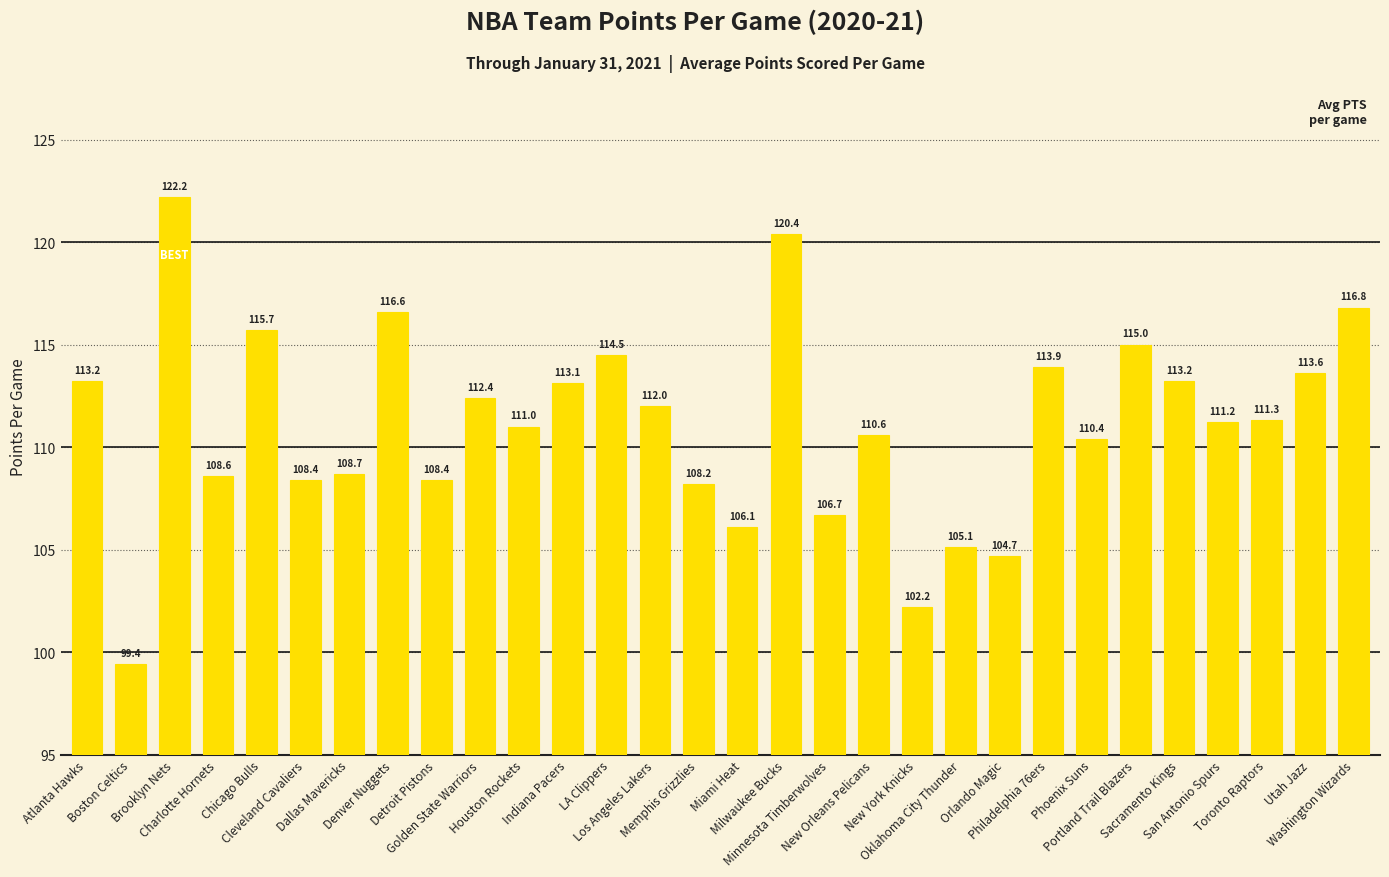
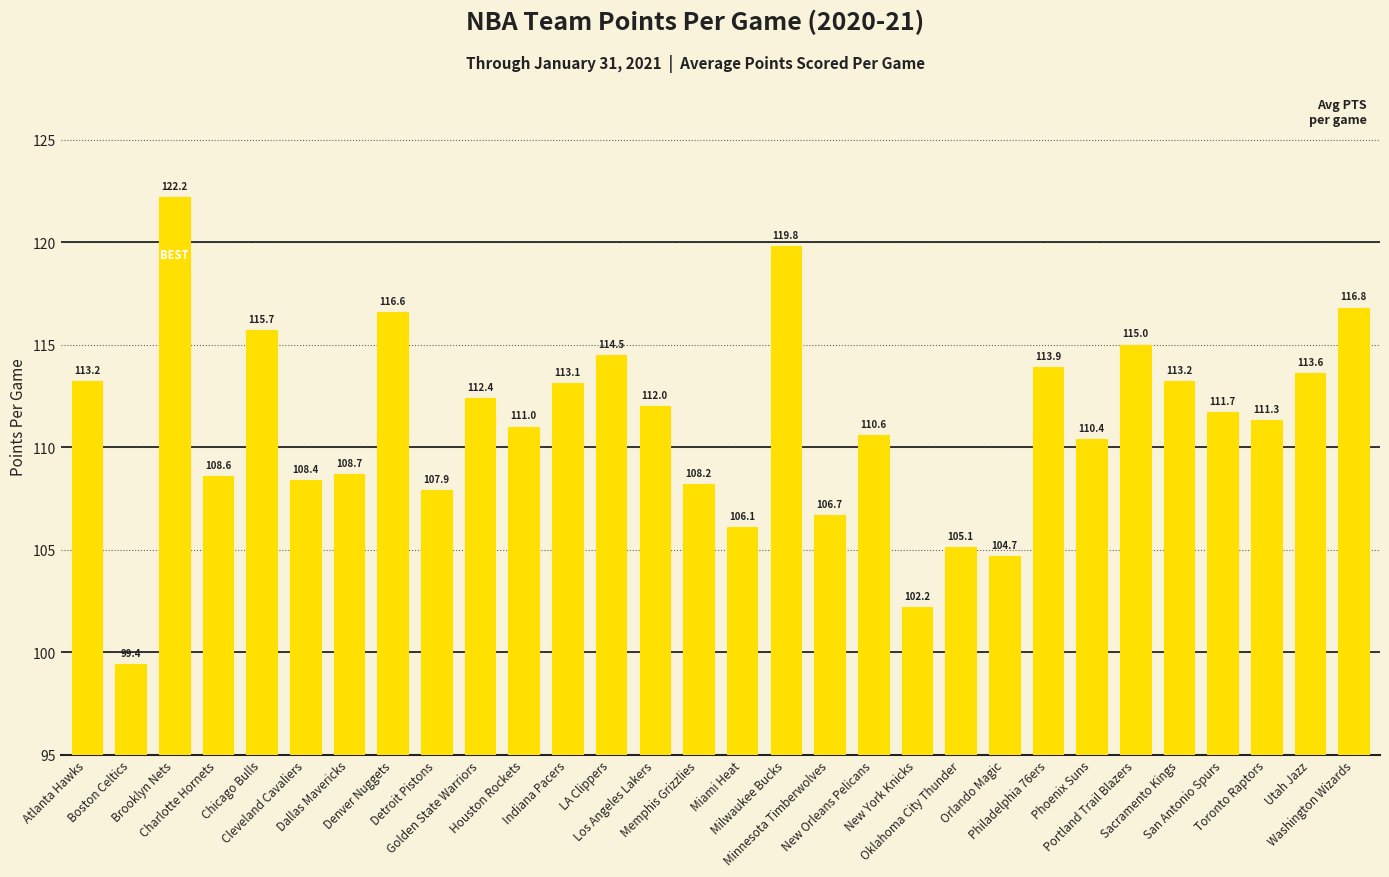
Detroit Pistons: 108.4 -> 107.9
Milwaukee Bucks: 120.4 -> 119.8
San Antonio Spurs: 111.2 -> 111.7
